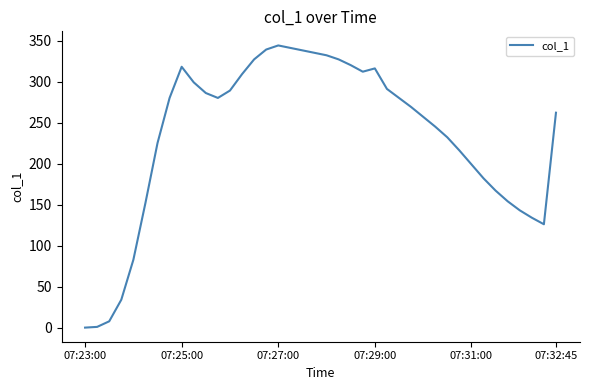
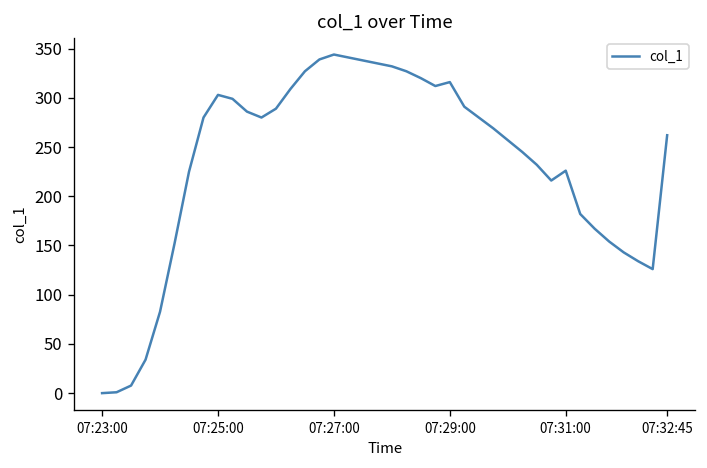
07:25:00: 320 -> 300
07:31:00: 200 -> 230
